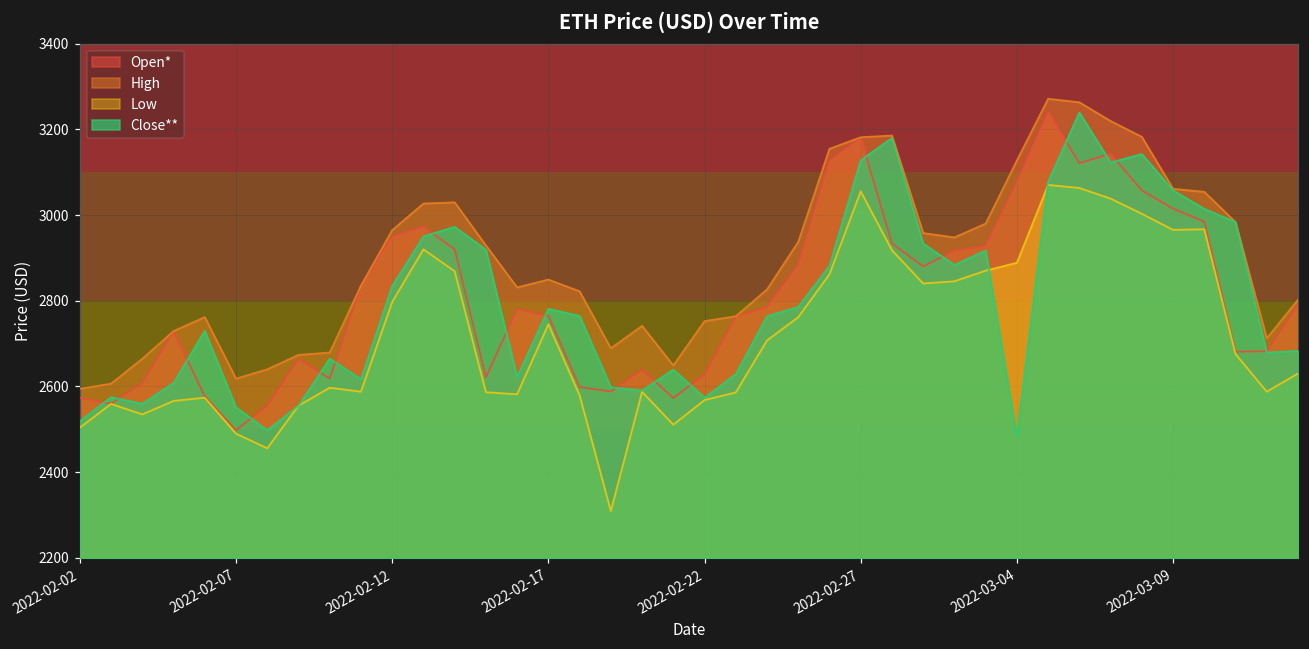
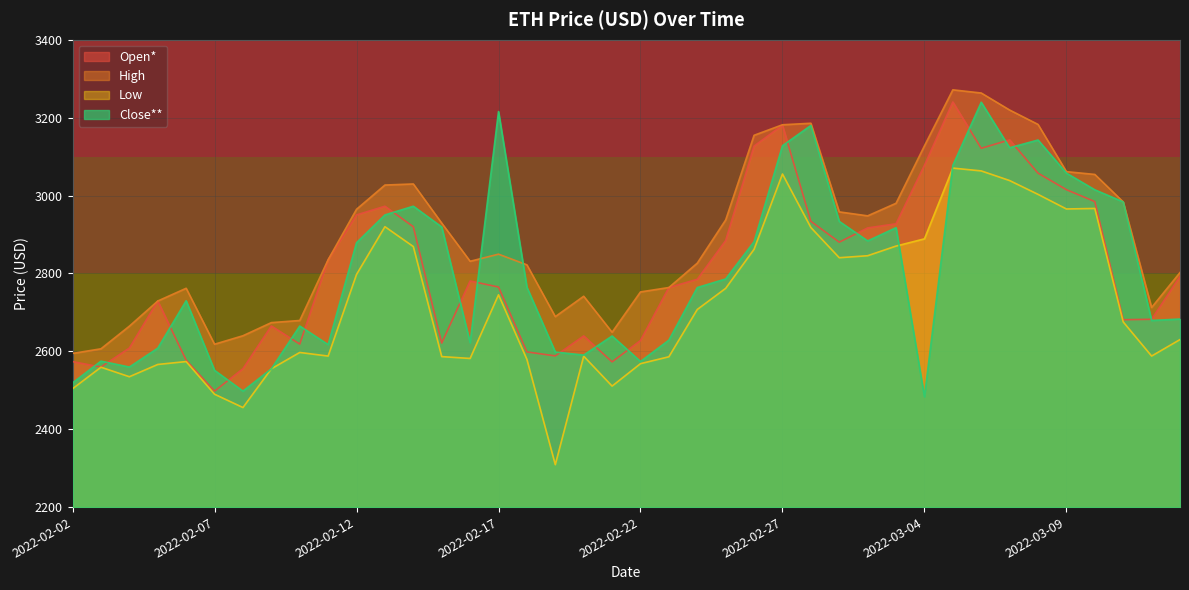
Close**, 2022-02-12: 2830 -> 2880
Close**, 2022-02-17: 2780 -> 3220
